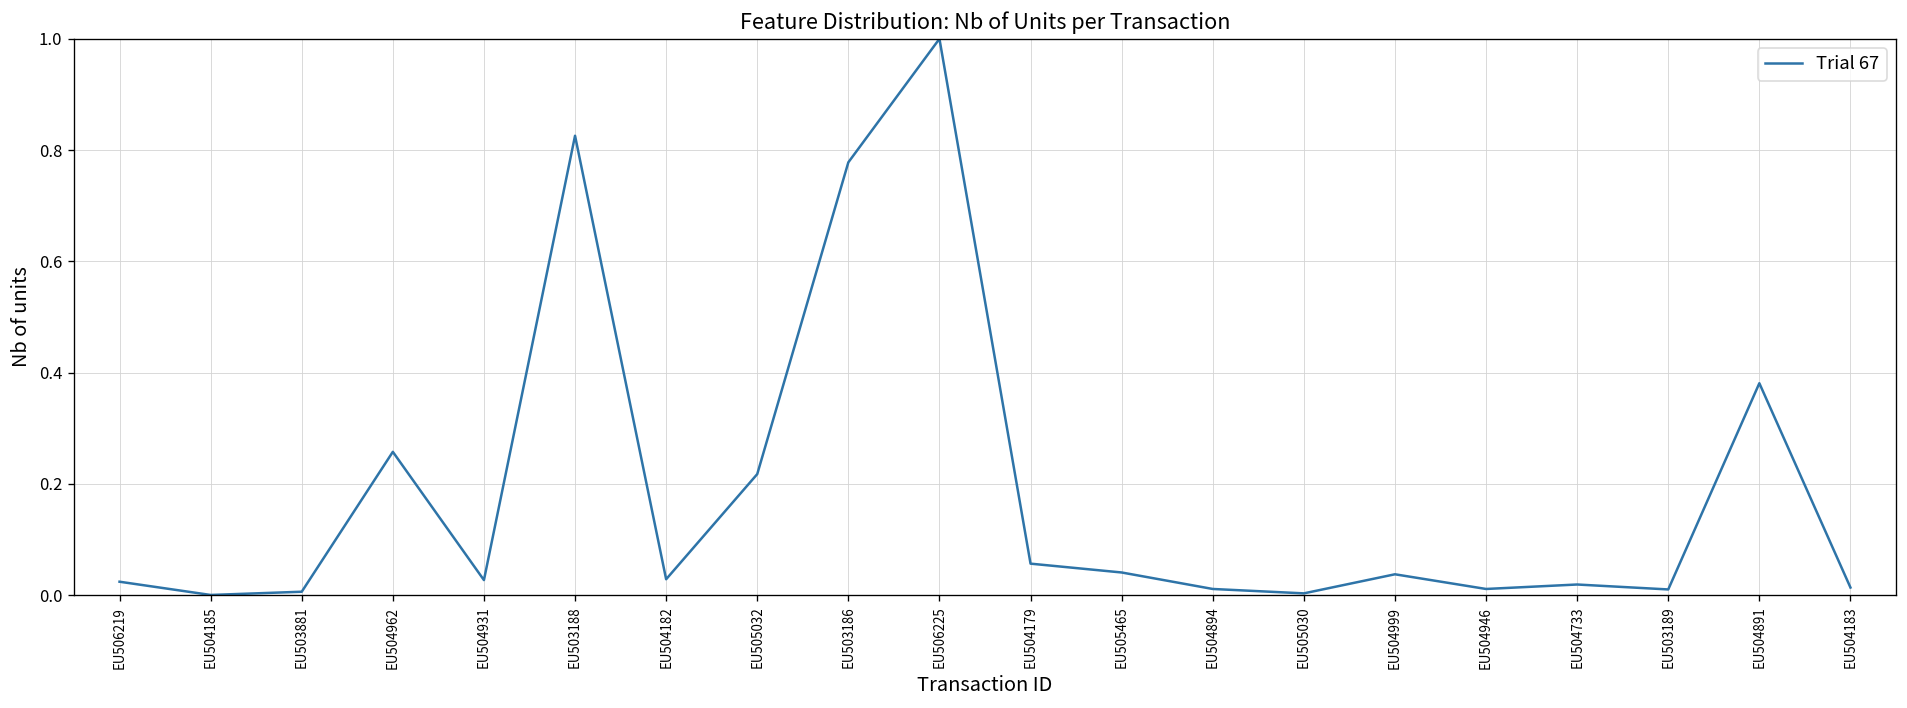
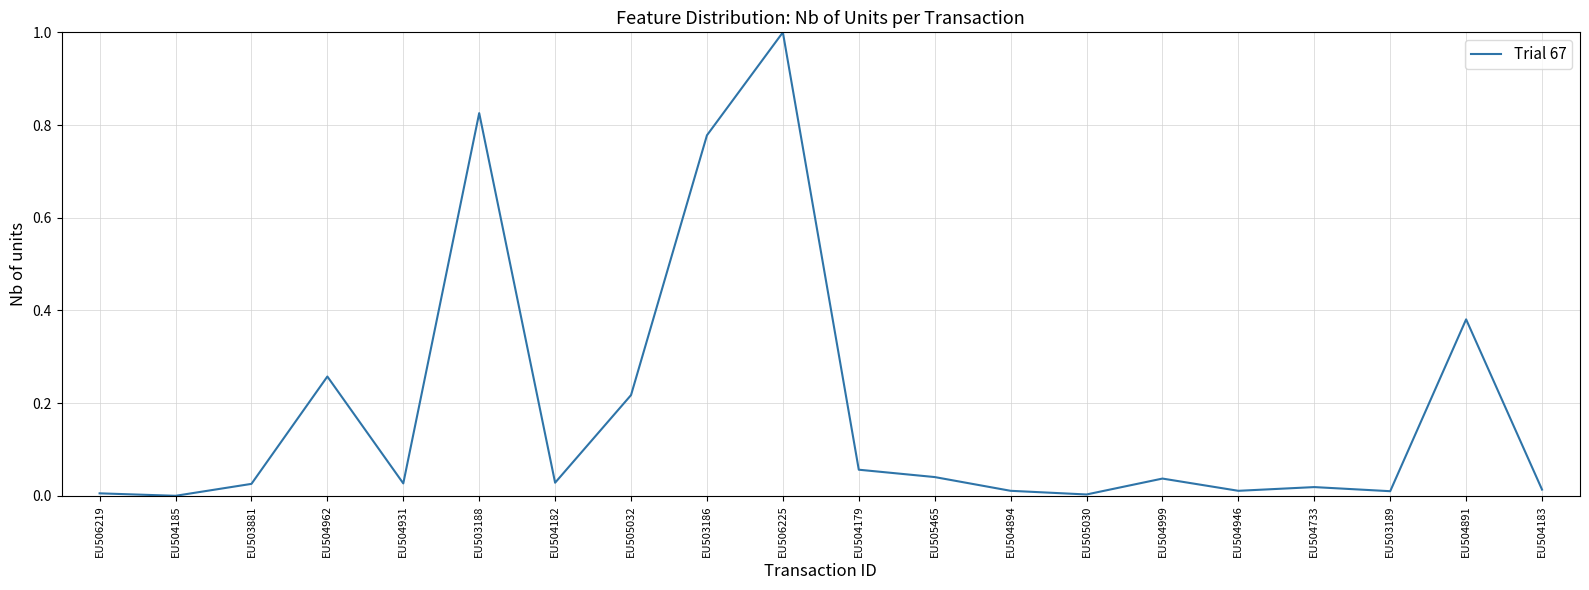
EU506219: 0.02 -> 0.01
EU503881: 0.01 -> 0.03
